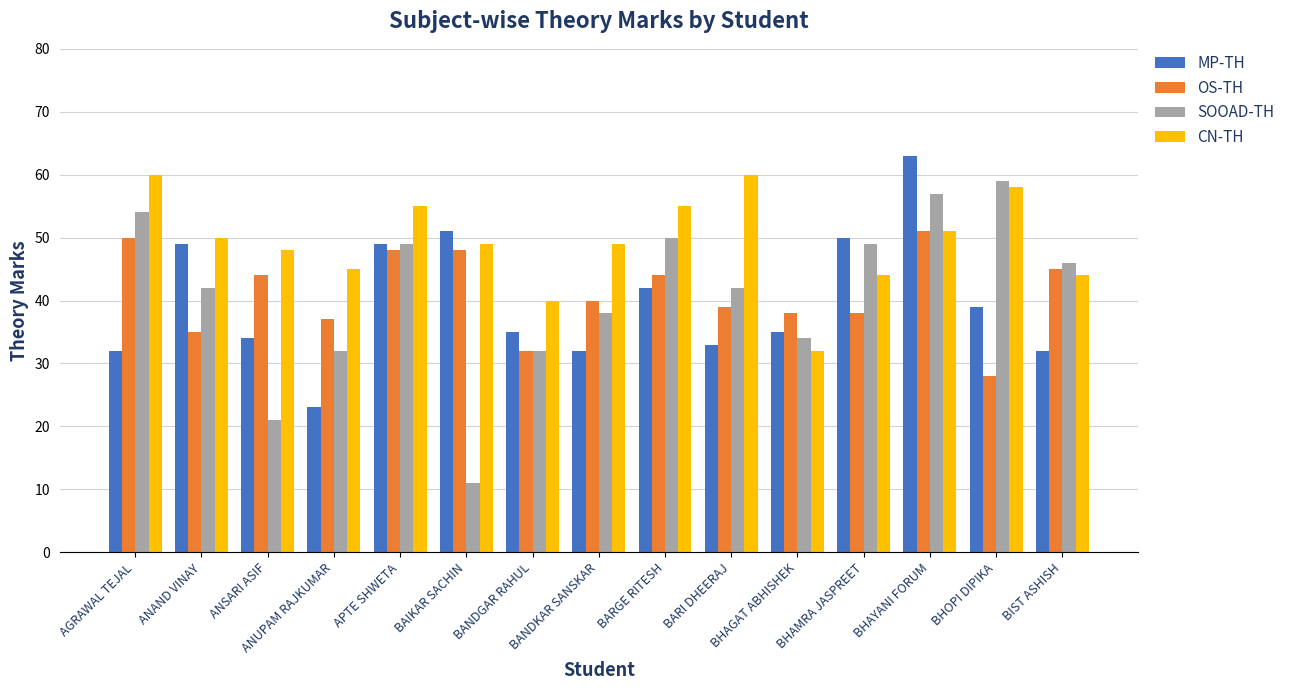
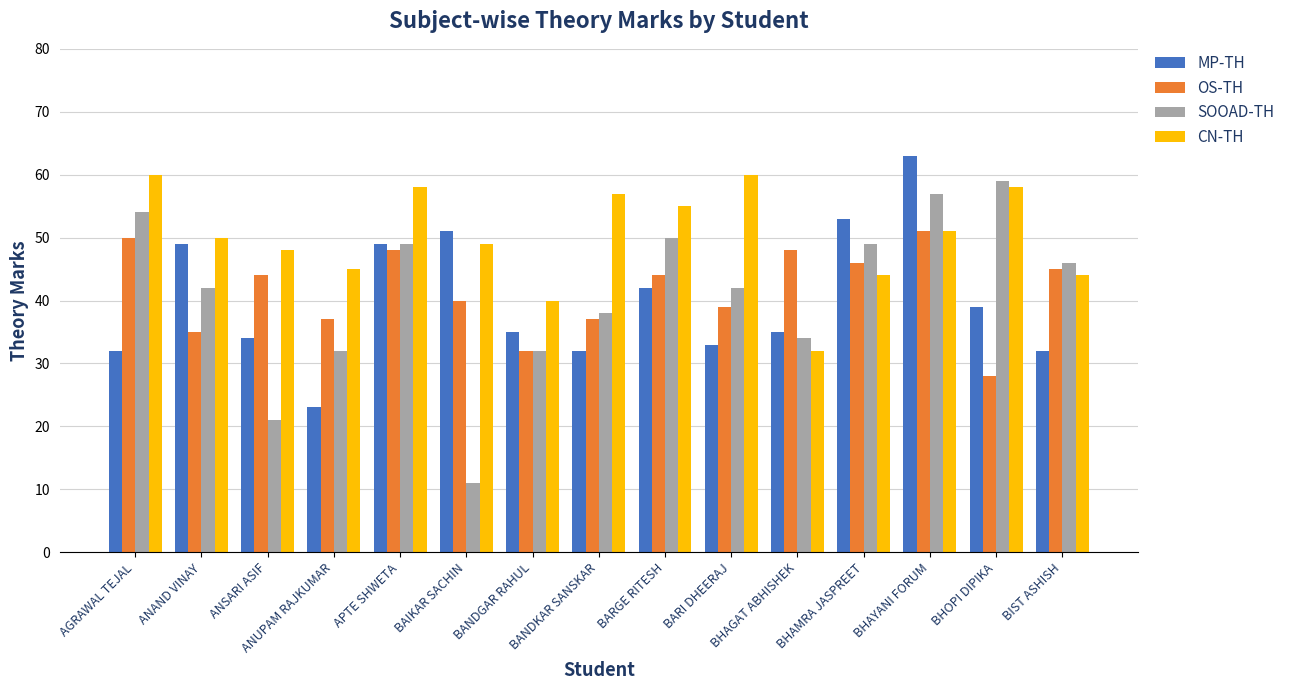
CN-TH, APTE SHWETA: 55 -> 58
OS-TH, BAIKAR SACHIN: 48 -> 40
OS-TH, BANDKAR SANSKAR: 40 -> 37
CN-TH, BANDKAR SANSKAR: 49 -> 57
OS-TH, BHAGAT ABHISHEK: 38 -> 48
MP-TH, BHAMRA JASPREET: 50 -> 53
OS-TH, BHAMRA JASPREET: 38 -> 46
